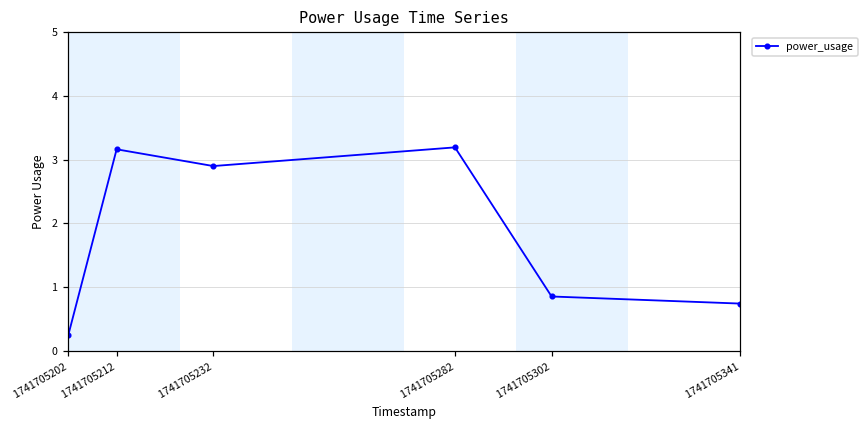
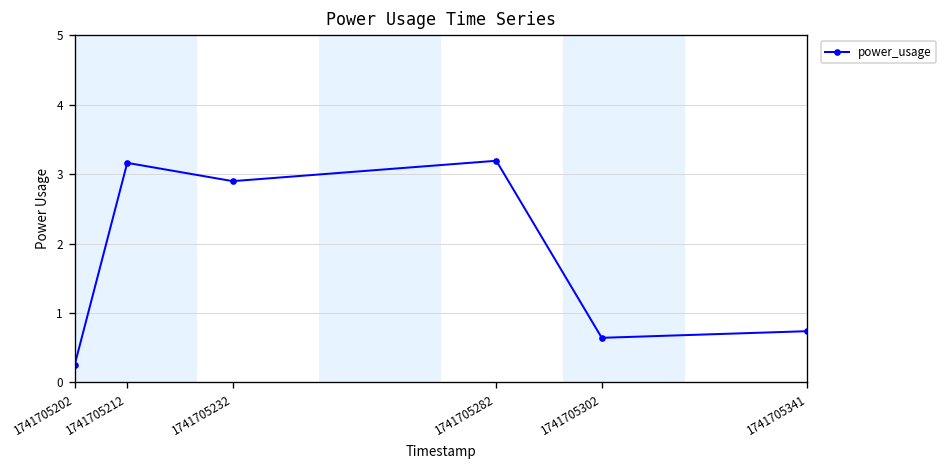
1741705302: 0.9 -> 0.6
